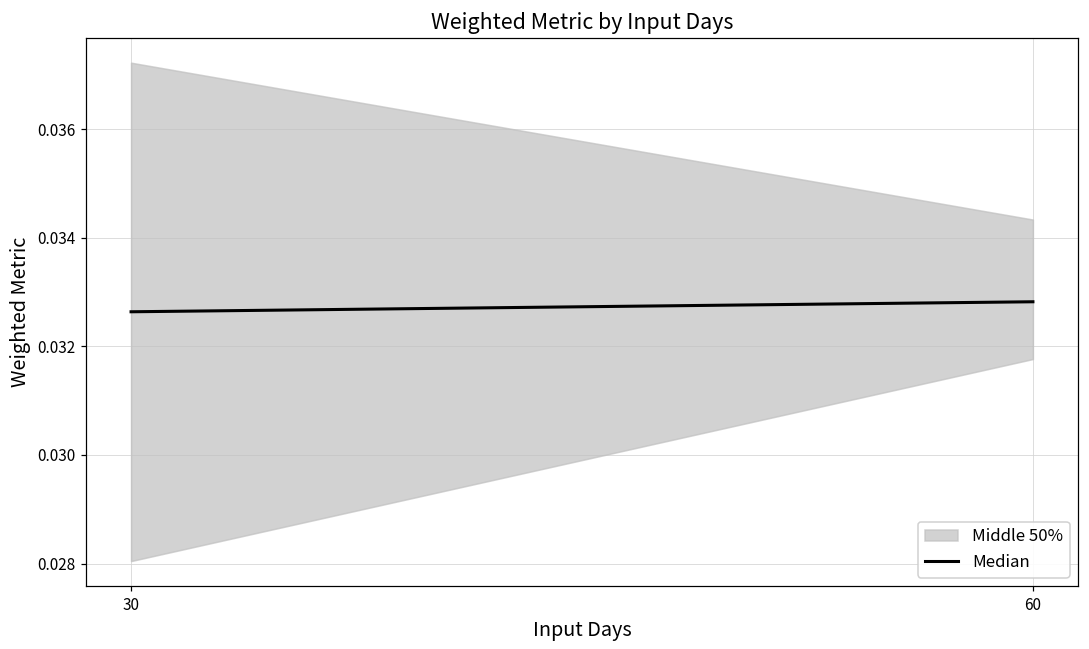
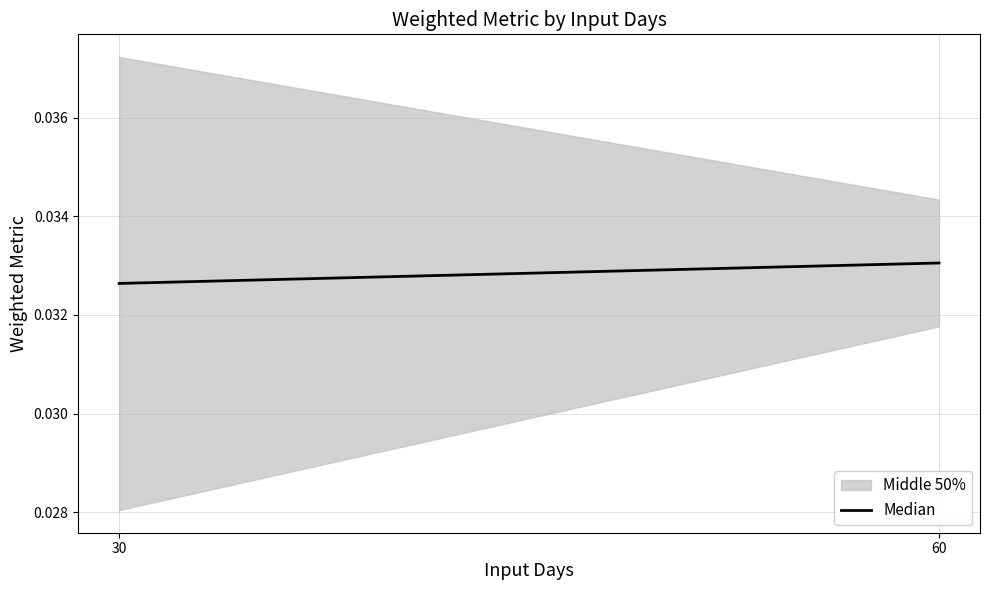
Median, 60: 0.0328 -> 0.0331
